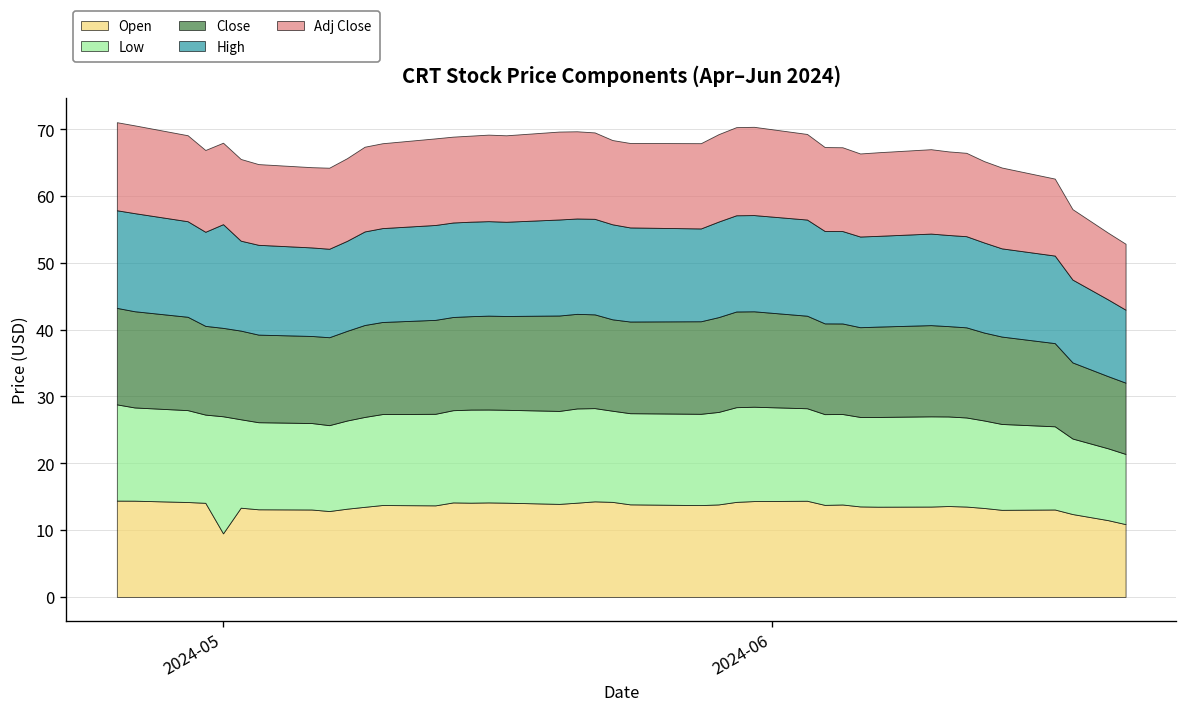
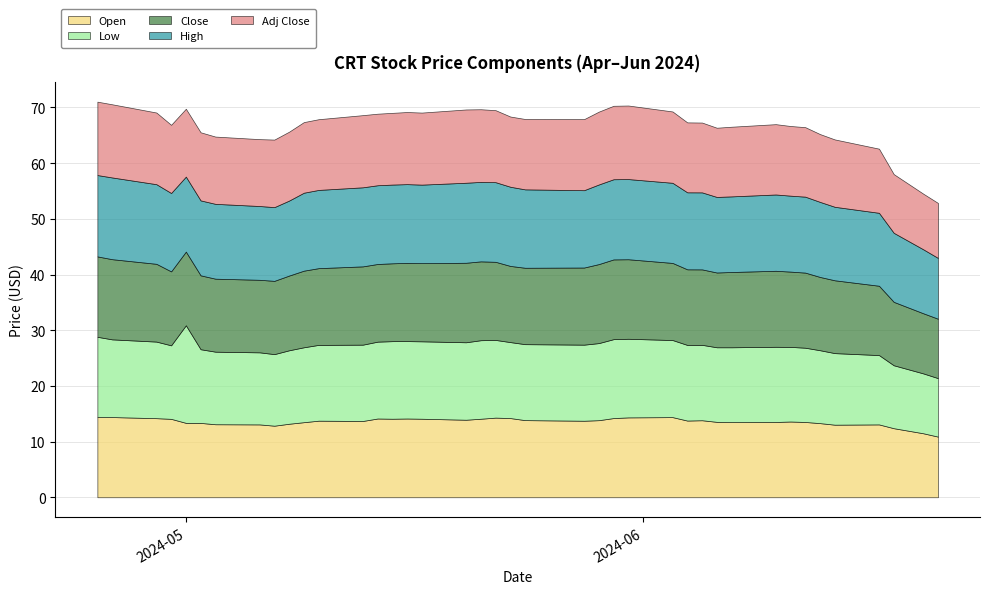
Open, 2024-05: 10 -> 13
High, 2024-05: 16 -> 13
